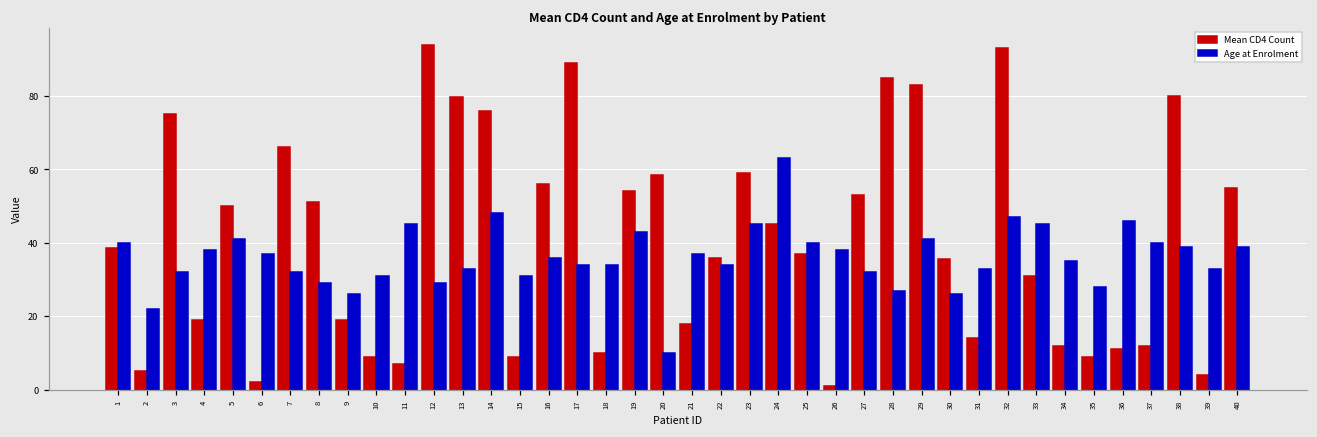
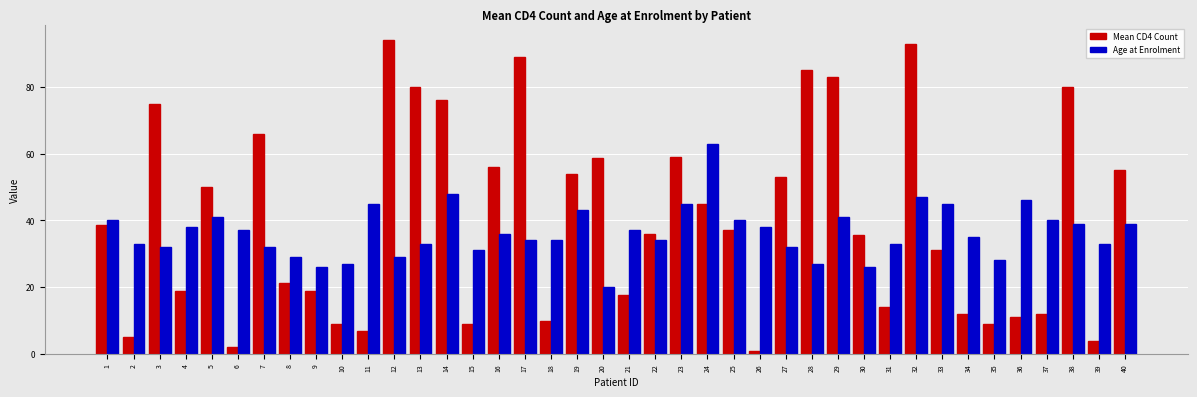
Age at Enrolment, 2: 22 -> 33
Mean CD4 Count, 8: 51 -> 21
Age at Enrolment, 10: 31 -> 27
Age at Enrolment, 20: 10 -> 20
